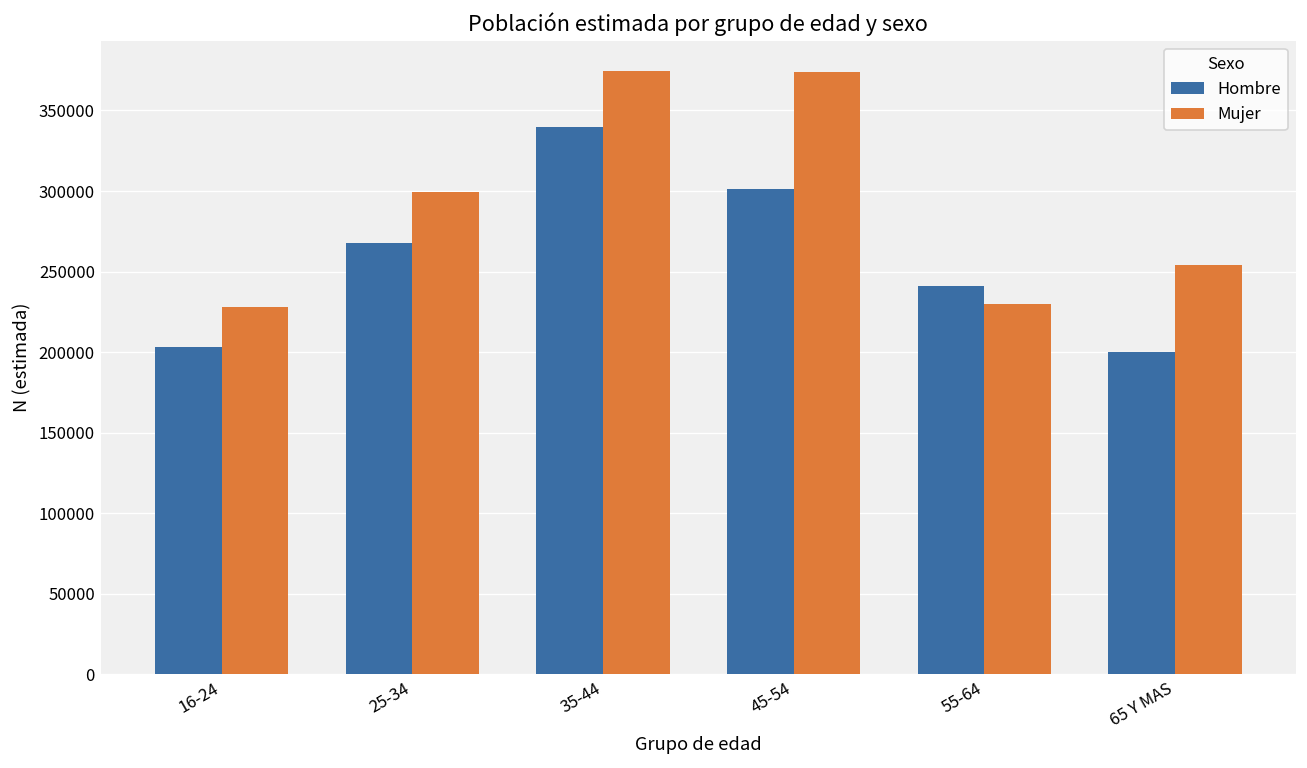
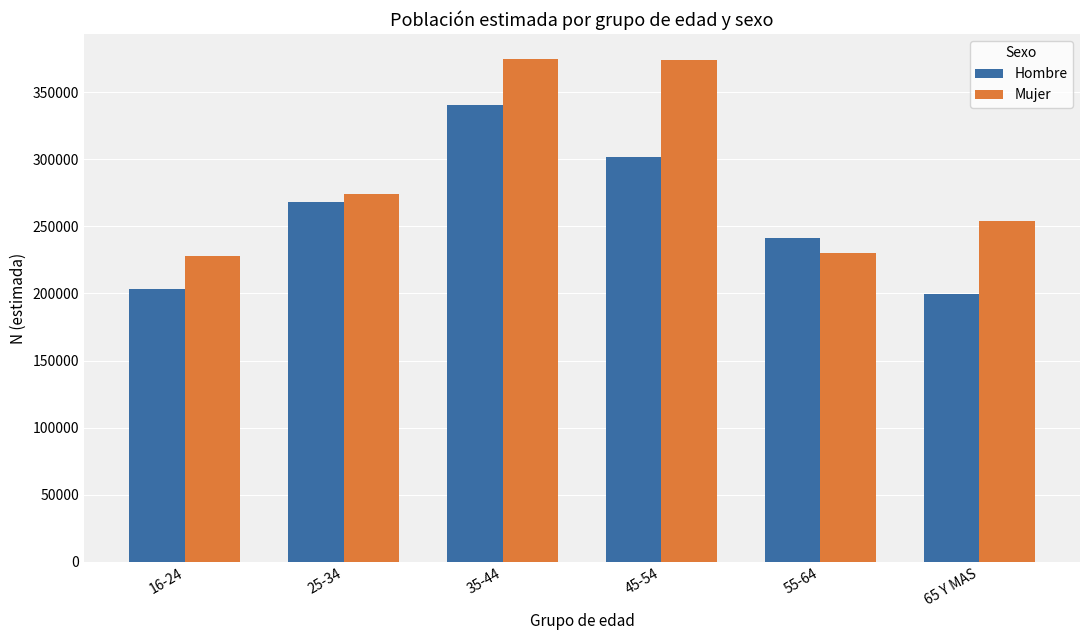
Mujer, 25-34: 300000 -> 274000
